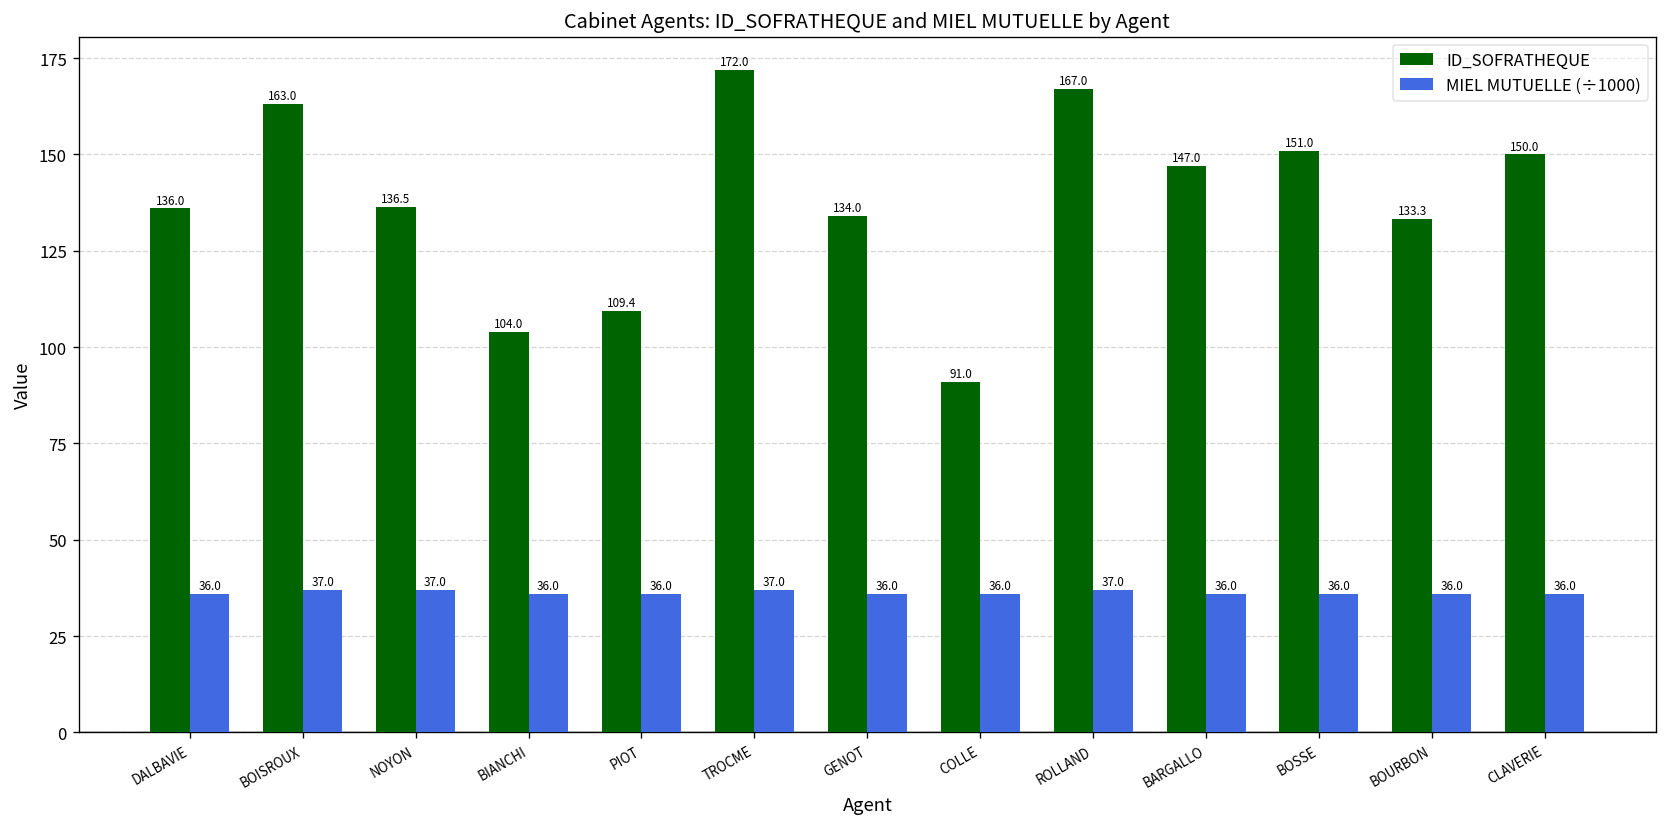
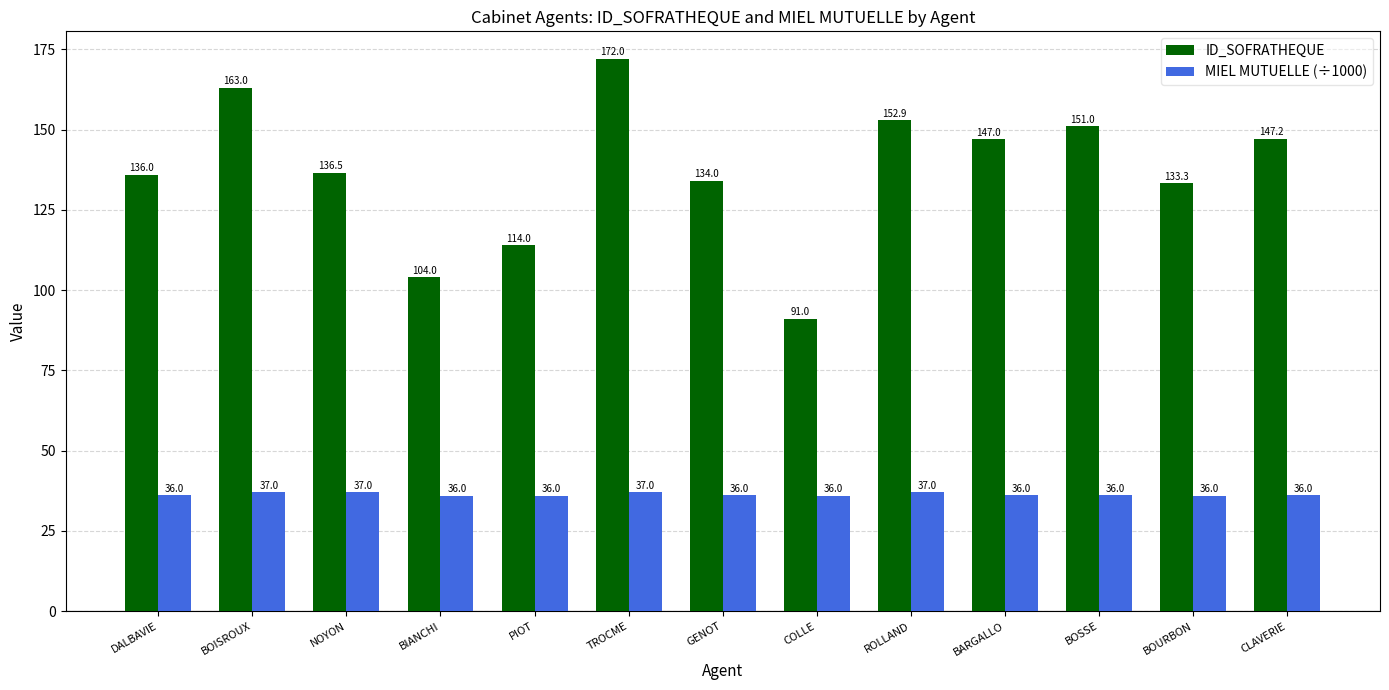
ID_SOFRATHEQUE, PIOT: 109.4 -> 114.0
ID_SOFRATHEQUE, ROLLAND: 167.0 -> 152.9
ID_SOFRATHEQUE, CLAVERIE: 150.0 -> 147.2
